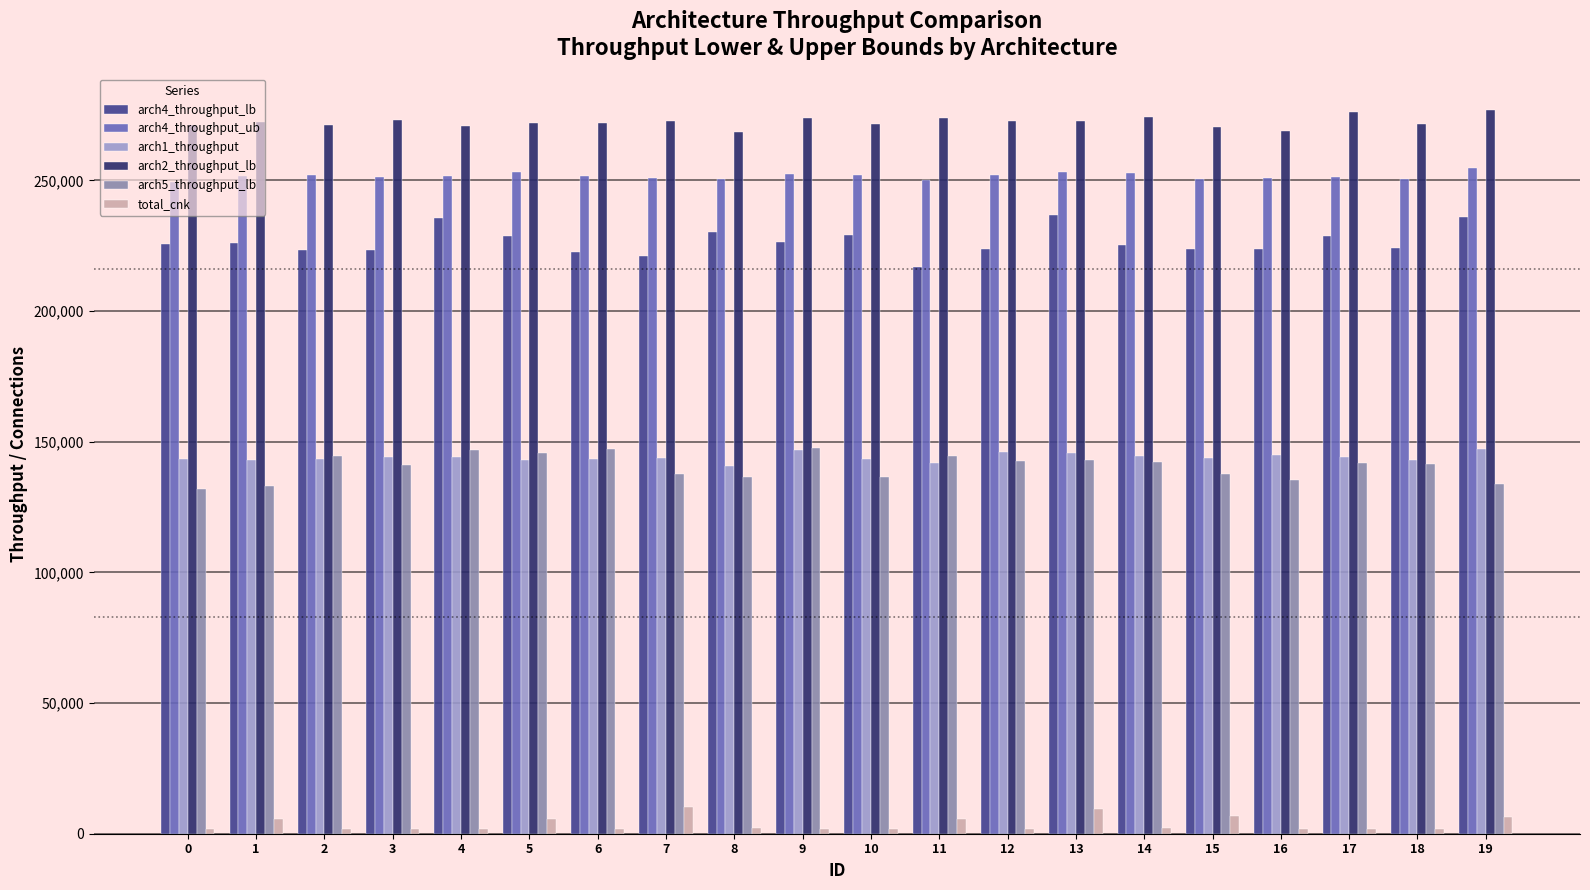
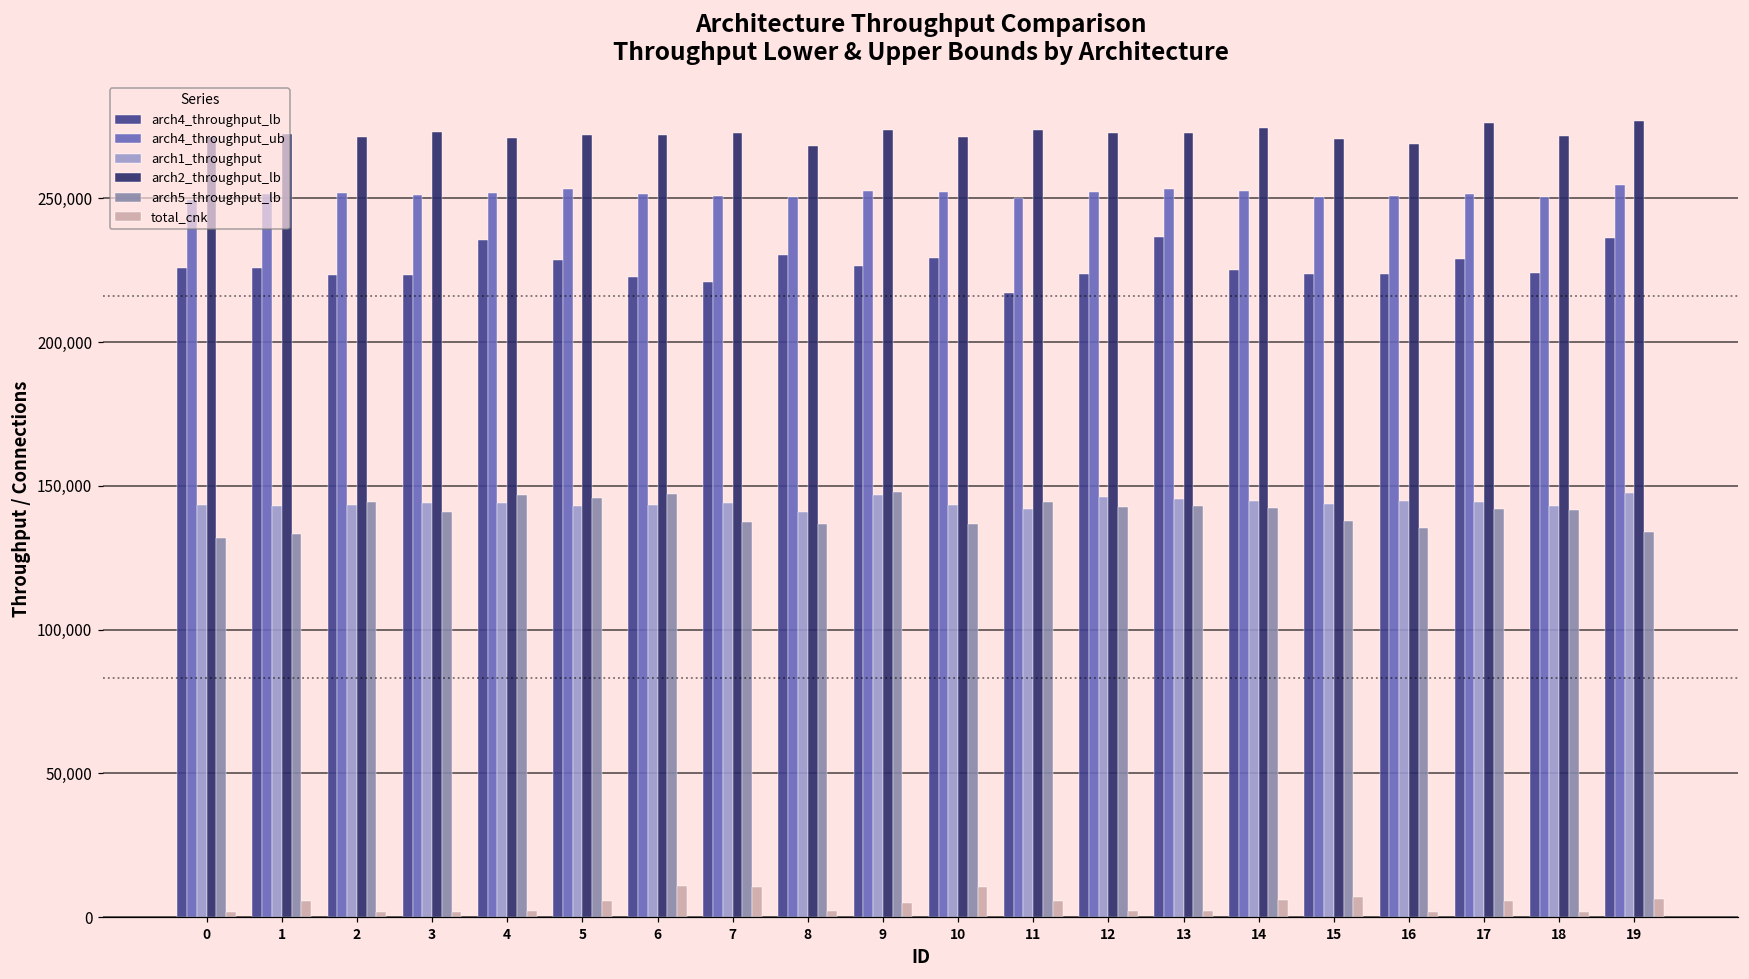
total_cnk, 6: 2,000 -> 11,000
total_cnk, 9: 2,000 -> 5,000
total_cnk, 10: 2,000 -> 11,000
total_cnk, 13: 9,000 -> 2,000
total_cnk, 14: 2,000 -> 6,000
total_cnk, 17: 2,000 -> 5,000
